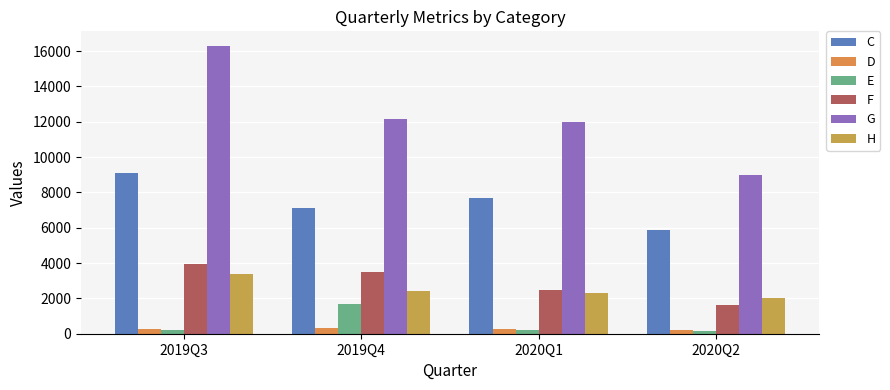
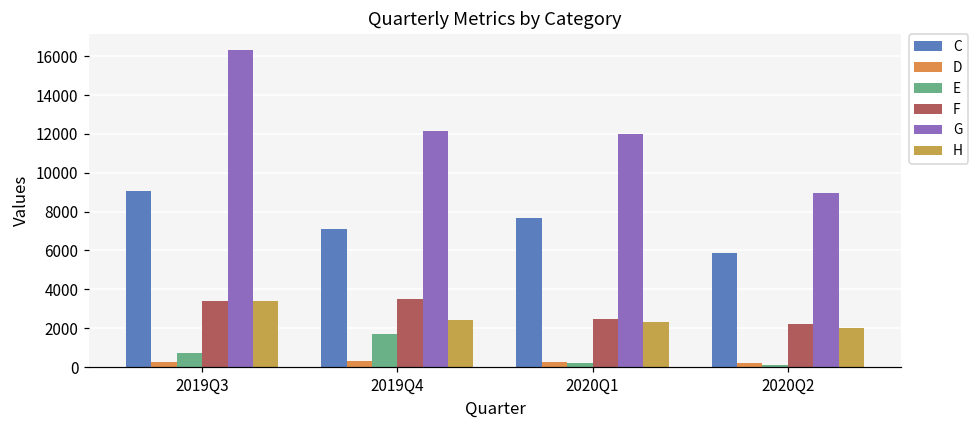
E, 2019Q3: 200 -> 700
F, 2019Q3: 3900 -> 3400
F, 2020Q2: 1600 -> 2200
